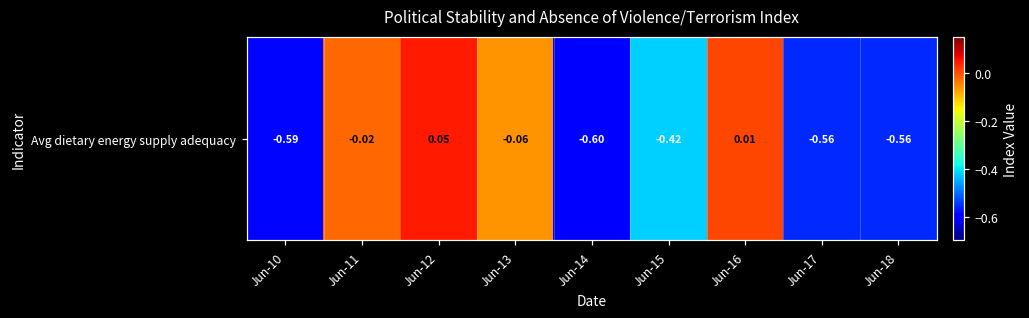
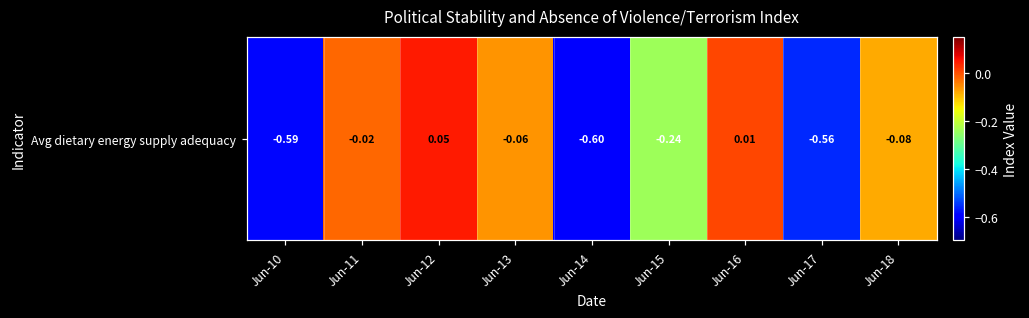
Avg dietary energy supply adequacy, Jun-15: -0.42 -> -0.24
Avg dietary energy supply adequacy, Jun-18: -0.56 -> -0.08
